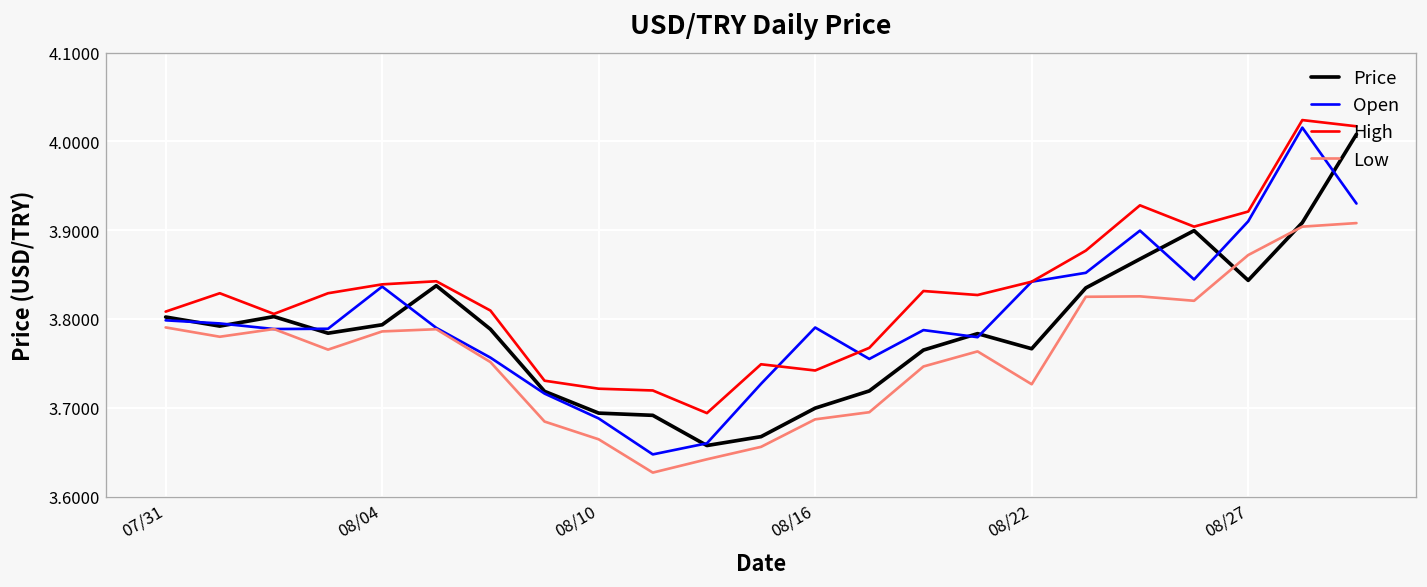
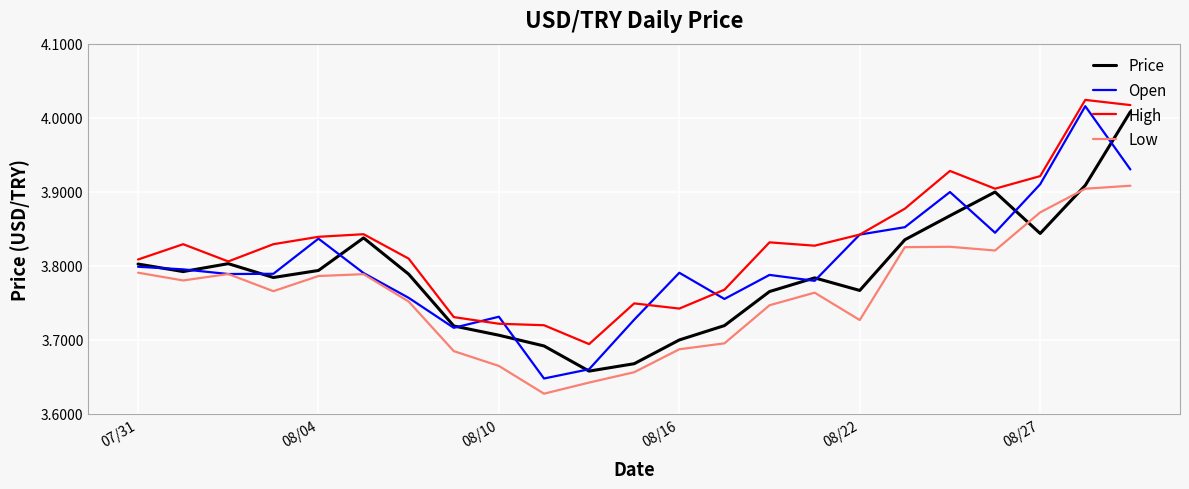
Price, 08/10: 3.69 -> 3.71
Open, 08/10: 3.69 -> 3.73
